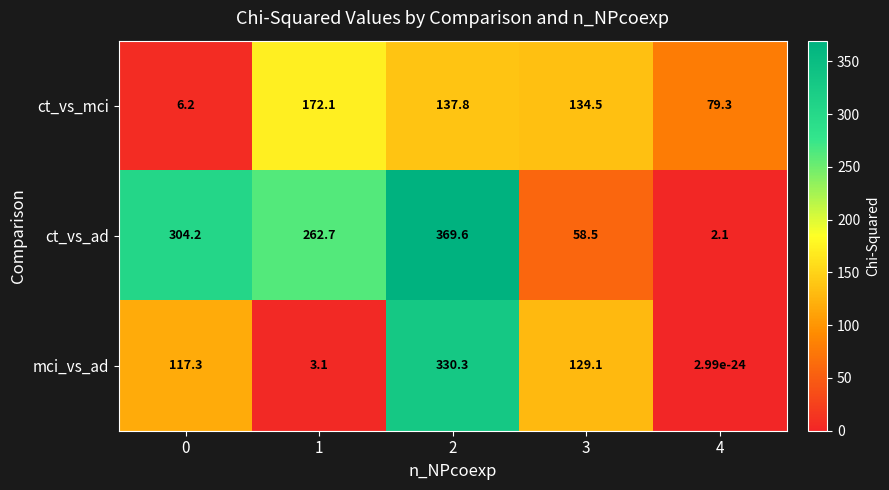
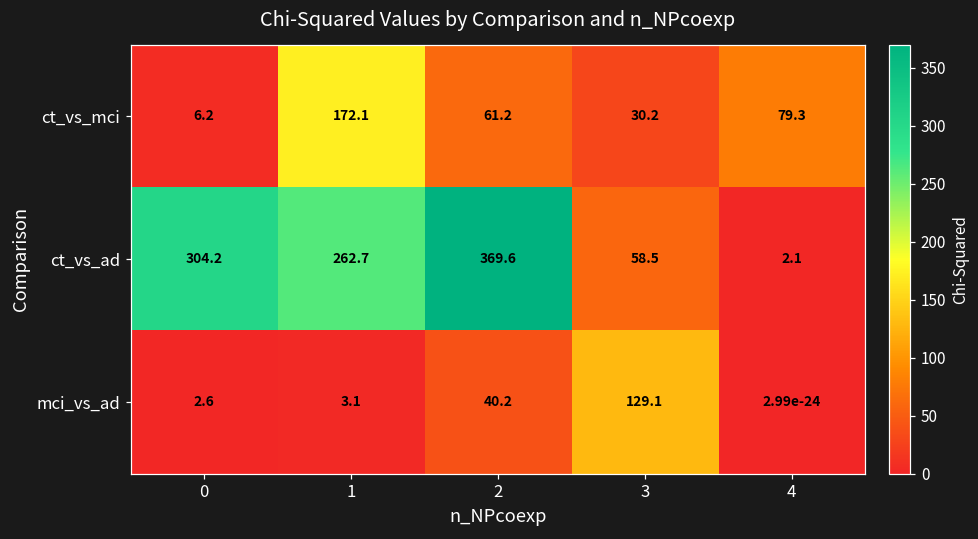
ct_vs_mci, 2: 137.8 -> 61.2
ct_vs_mci, 3: 134.5 -> 30.2
mci_vs_ad, 0: 117.3 -> 2.6
mci_vs_ad, 2: 330.3 -> 40.2
